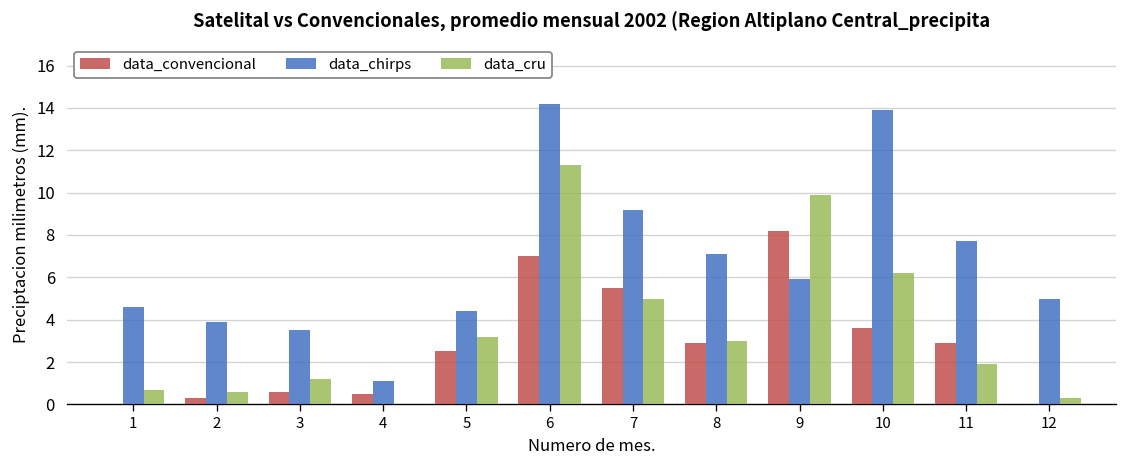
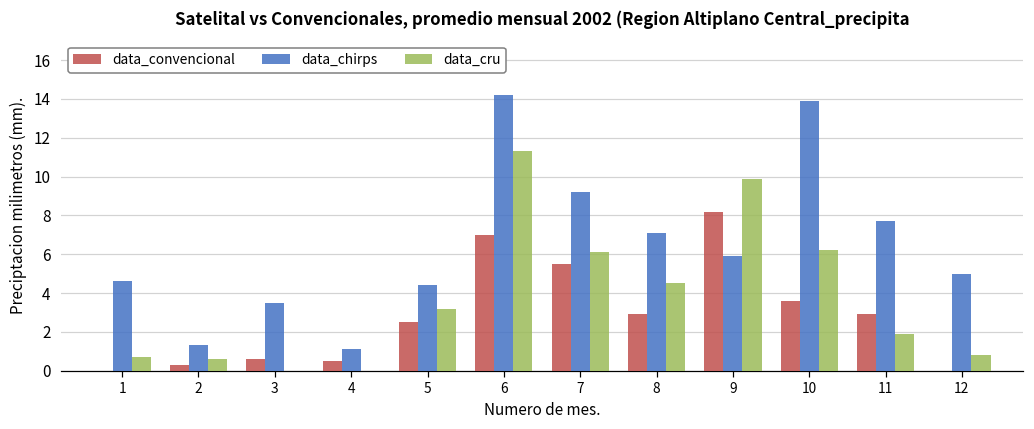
data_chirps, 2: 3.9 -> 1.3
data_cru, 3: 1.2 -> 0.0
data_cru, 7: 5.0 -> 6.1
data_cru, 8: 3.0 -> 4.5
data_cru, 12: 0.3 -> 0.8
